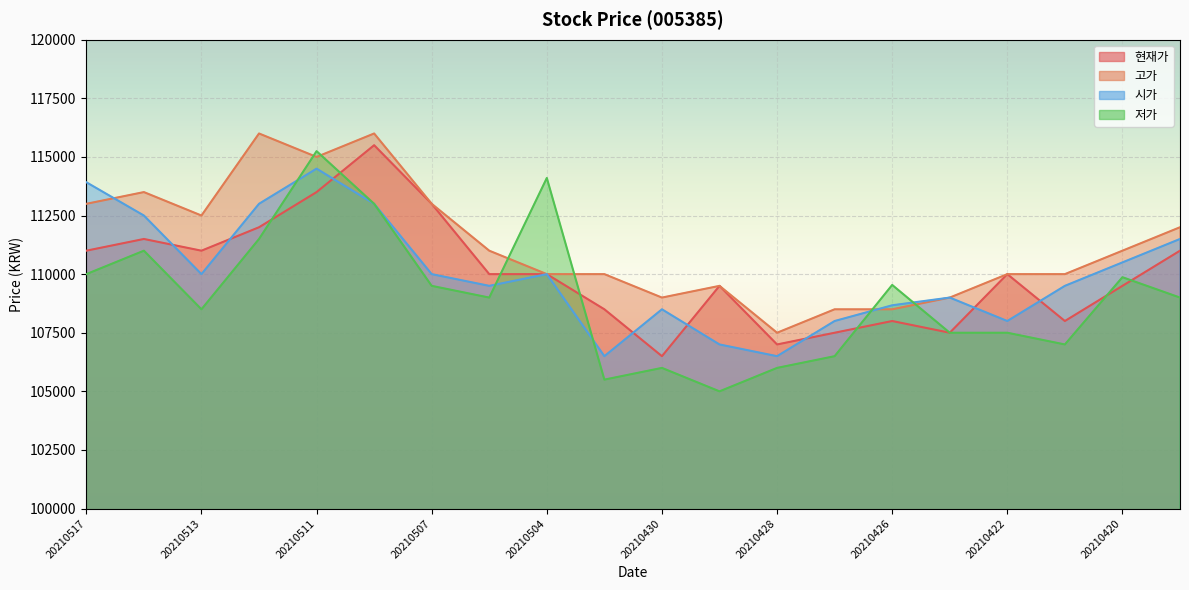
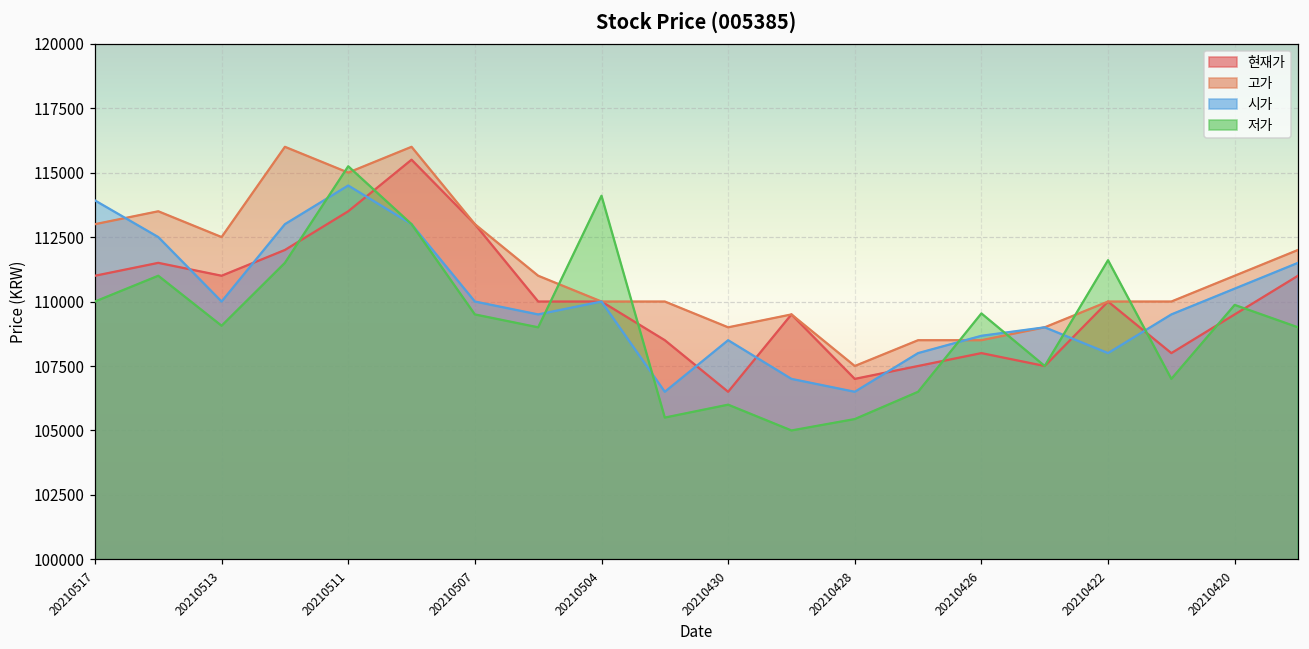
저가, 20210513: 108500 -> 109100
저가, 20210428: 106000 -> 105400
저가, 20210422: 107500 -> 111600
